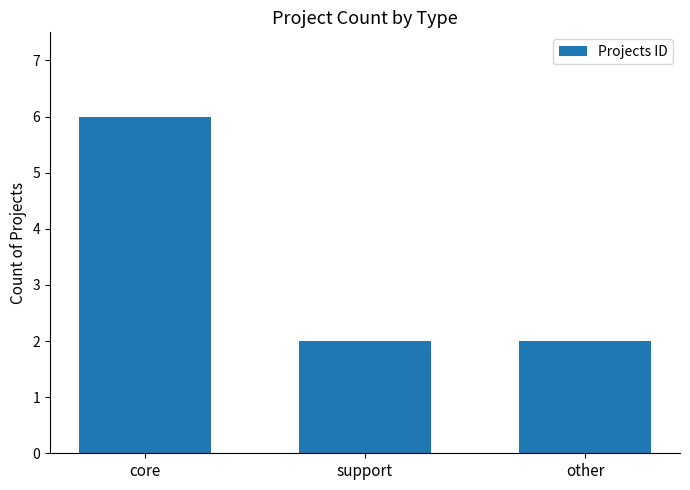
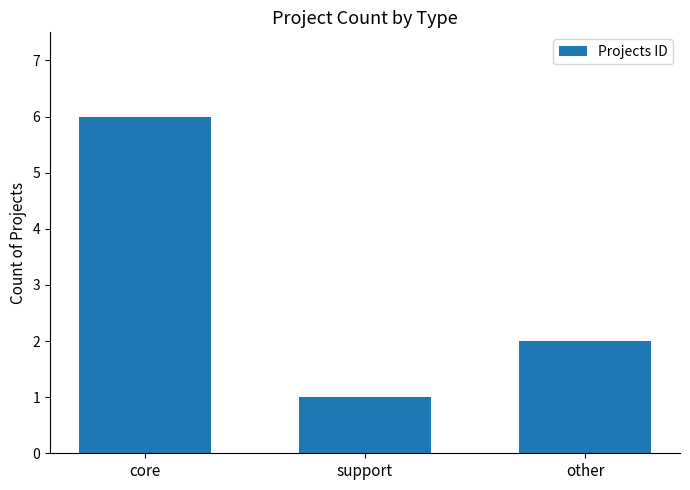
support: 2 -> 1
